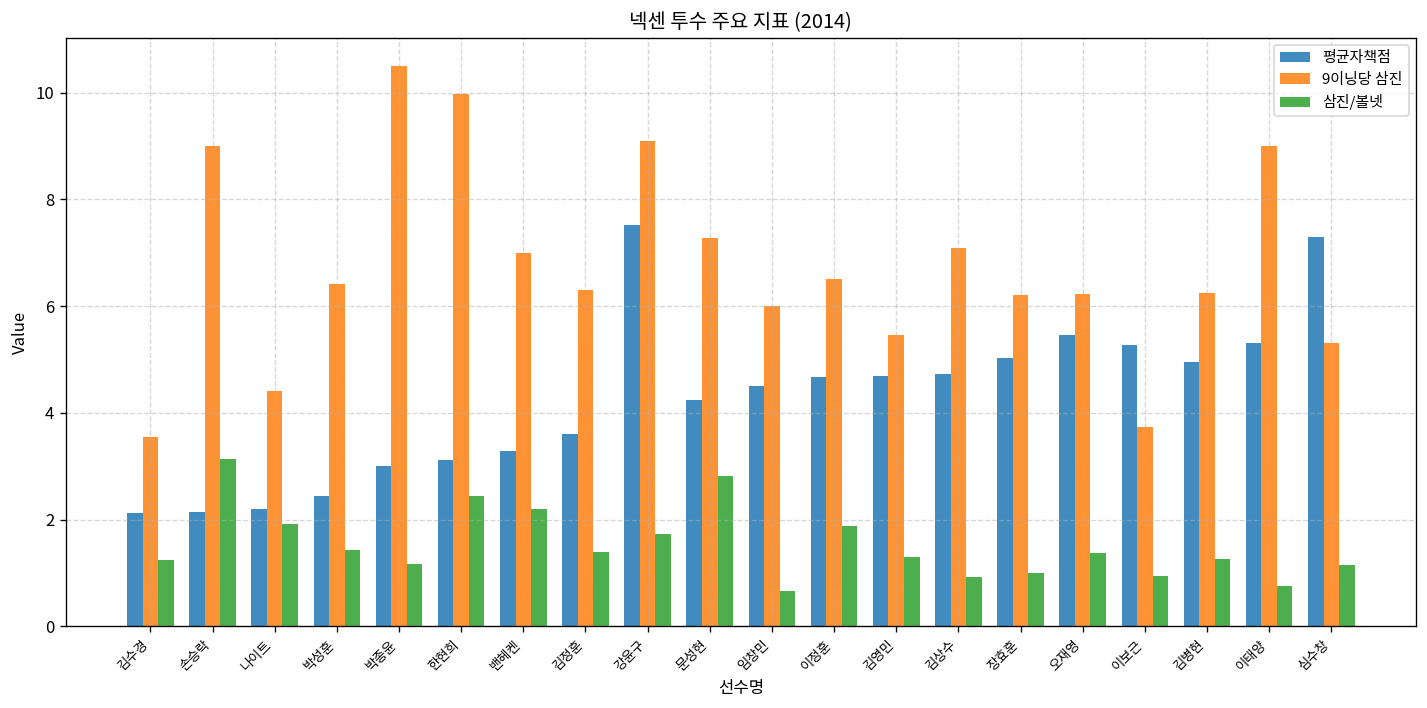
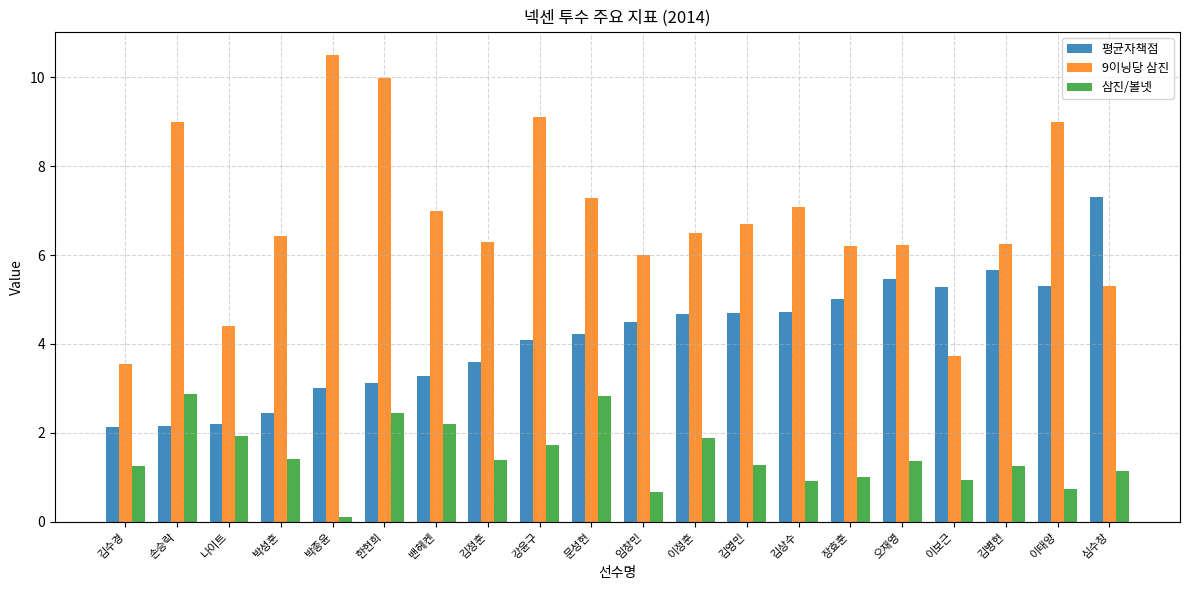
삼진/볼넷, 손승락: 3.1 -> 2.9
삼진/볼넷, 박종윤: 1.2 -> 0.1
평균자책점, 강윤구: 7.5 -> 4.1
9이닝당 삼진, 김영민: 5.5 -> 6.7
평균자책점, 김병현: 5.0 -> 5.7
